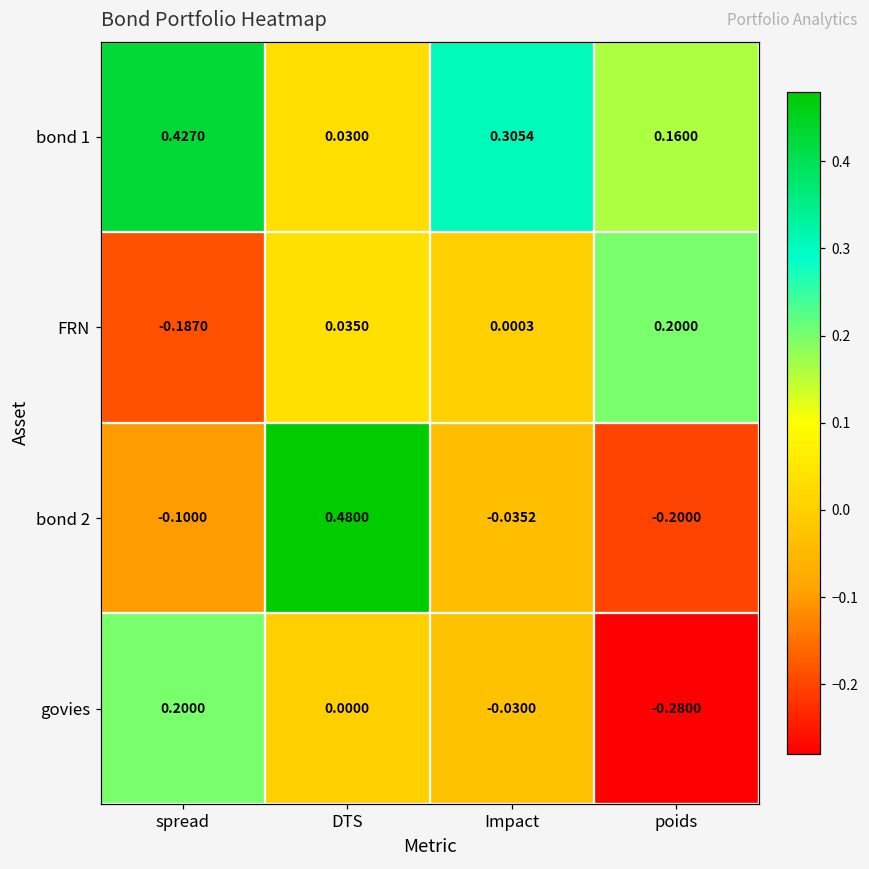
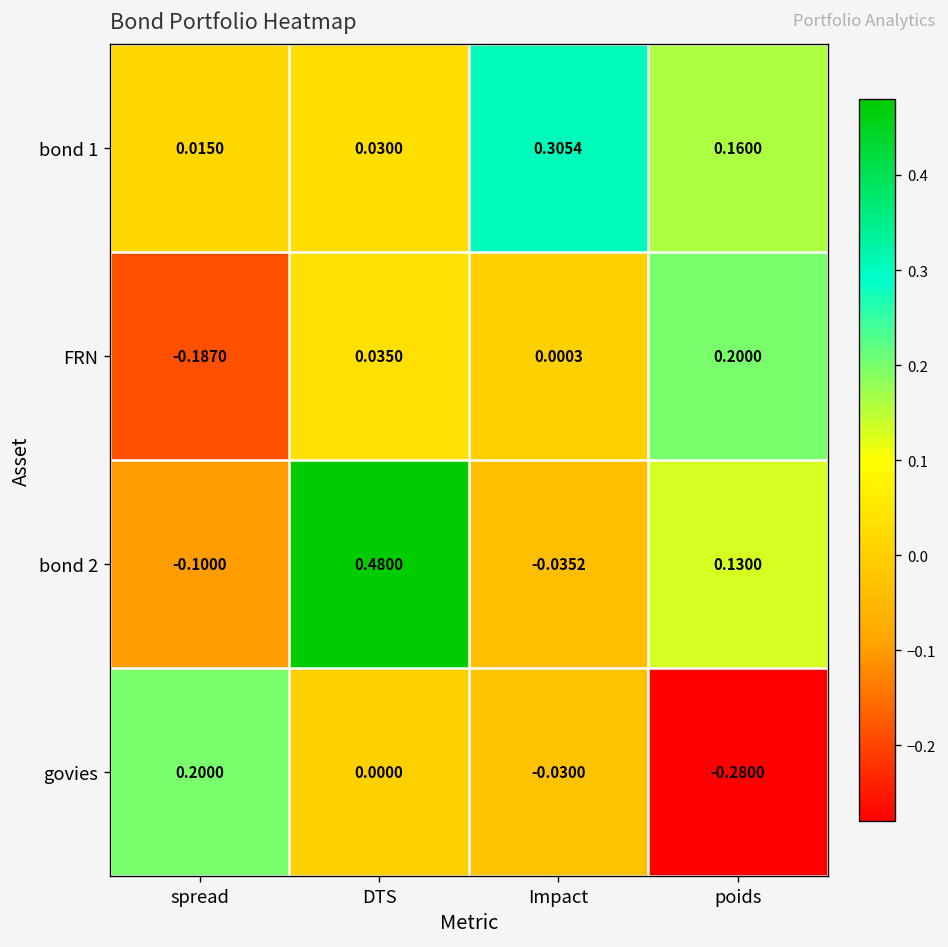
bond 1, spread: 0.4270 -> 0.0150
bond 2, poids: -0.2000 -> 0.1300
